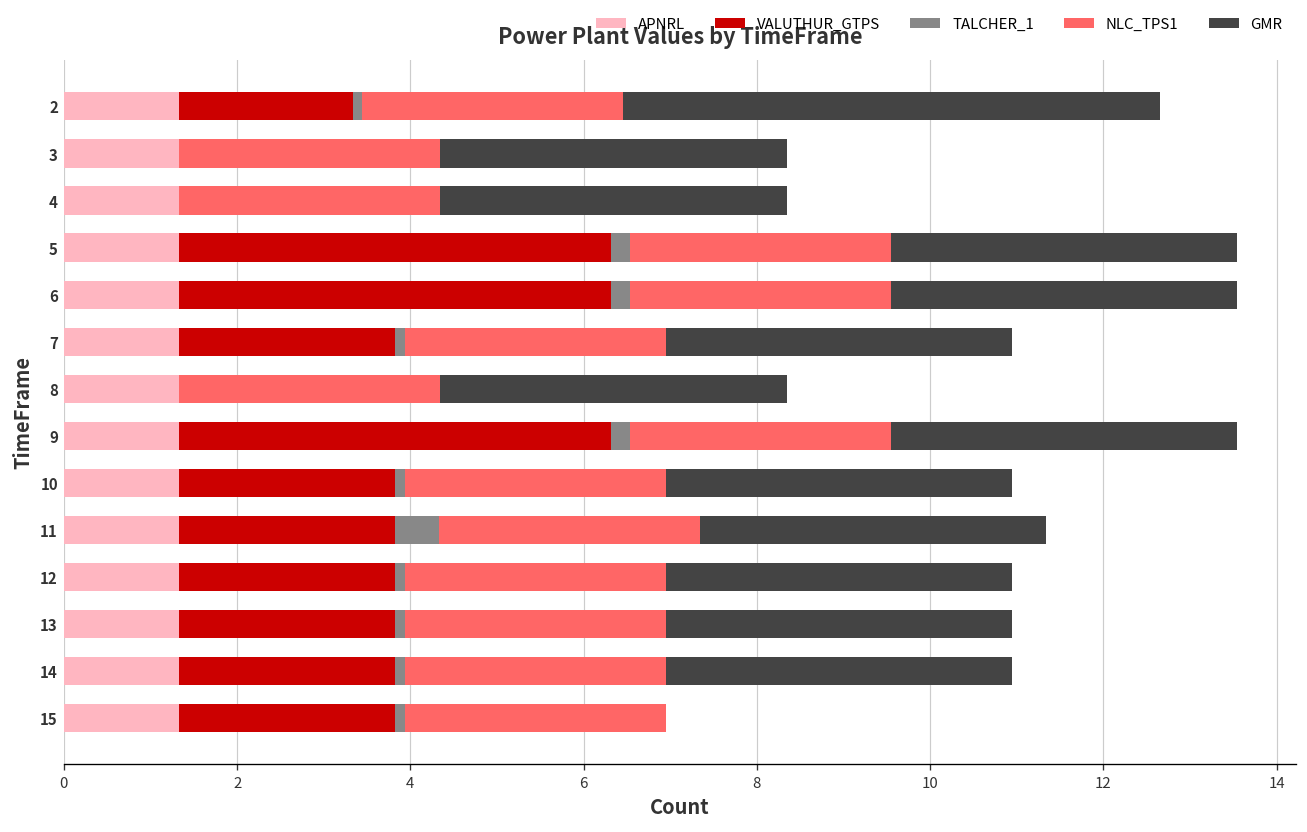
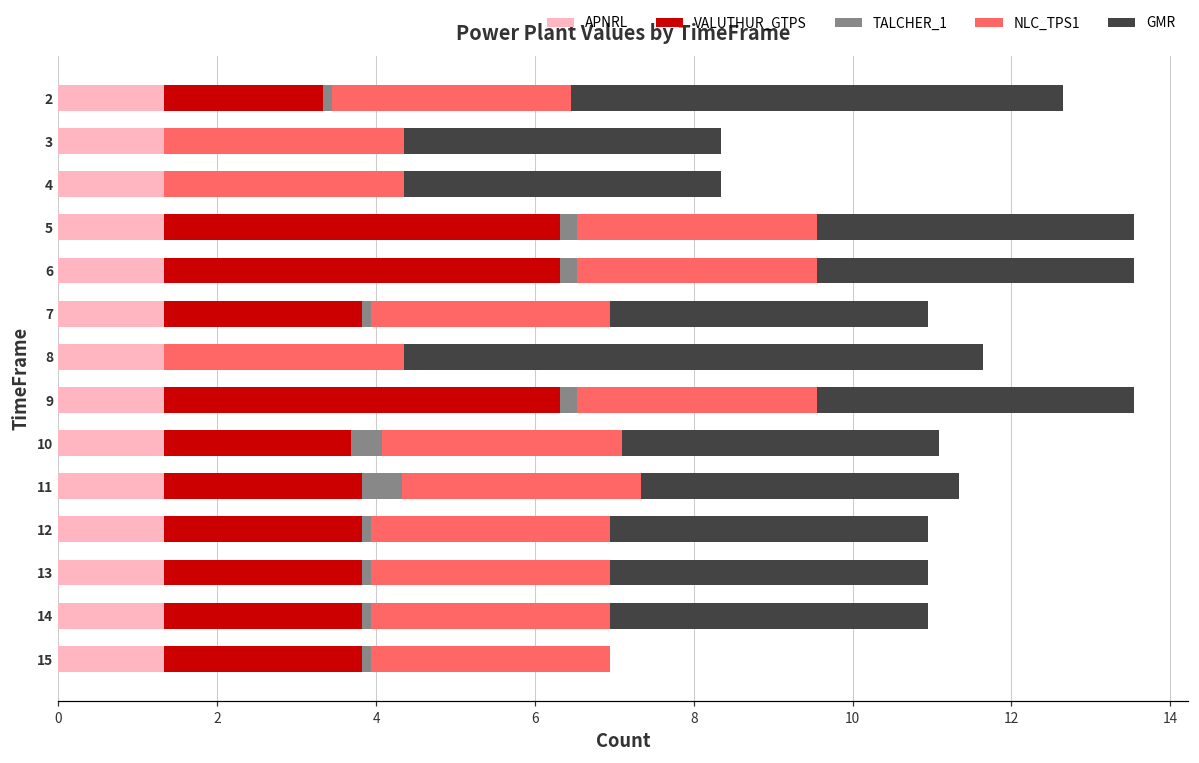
GMR, 8: 4.0 -> 7.3
VALUTHUR_GTPS, 10: 2.5 -> 2.4
TALCHER_1, 10: 0.1 -> 0.4
